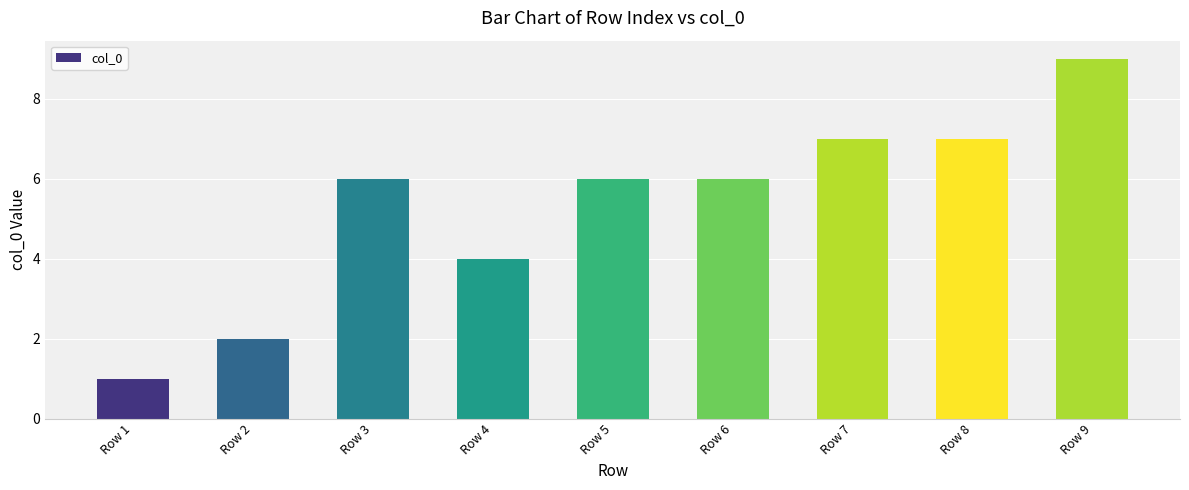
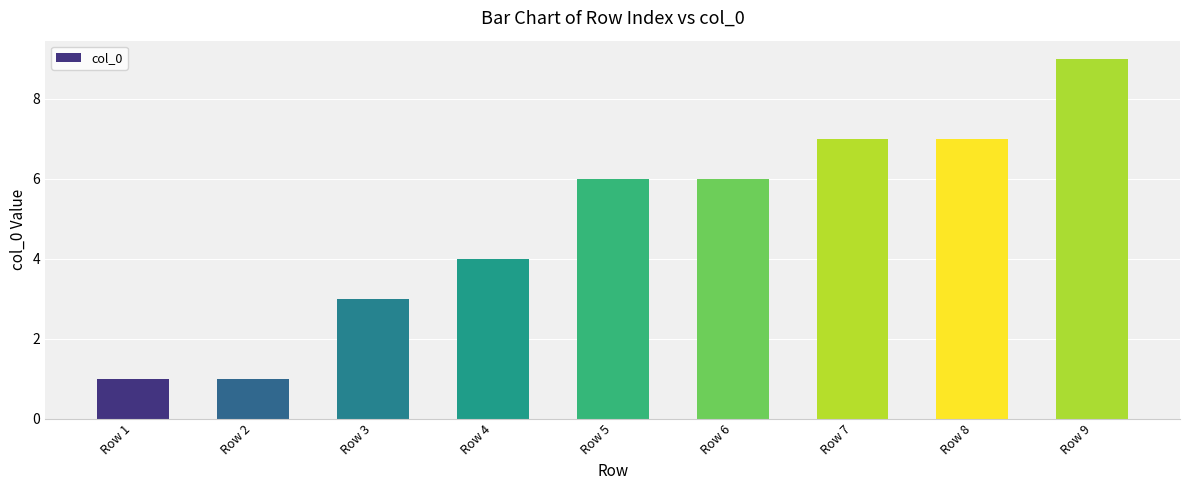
Row 2: 2 -> 1
Row 3: 6 -> 3
